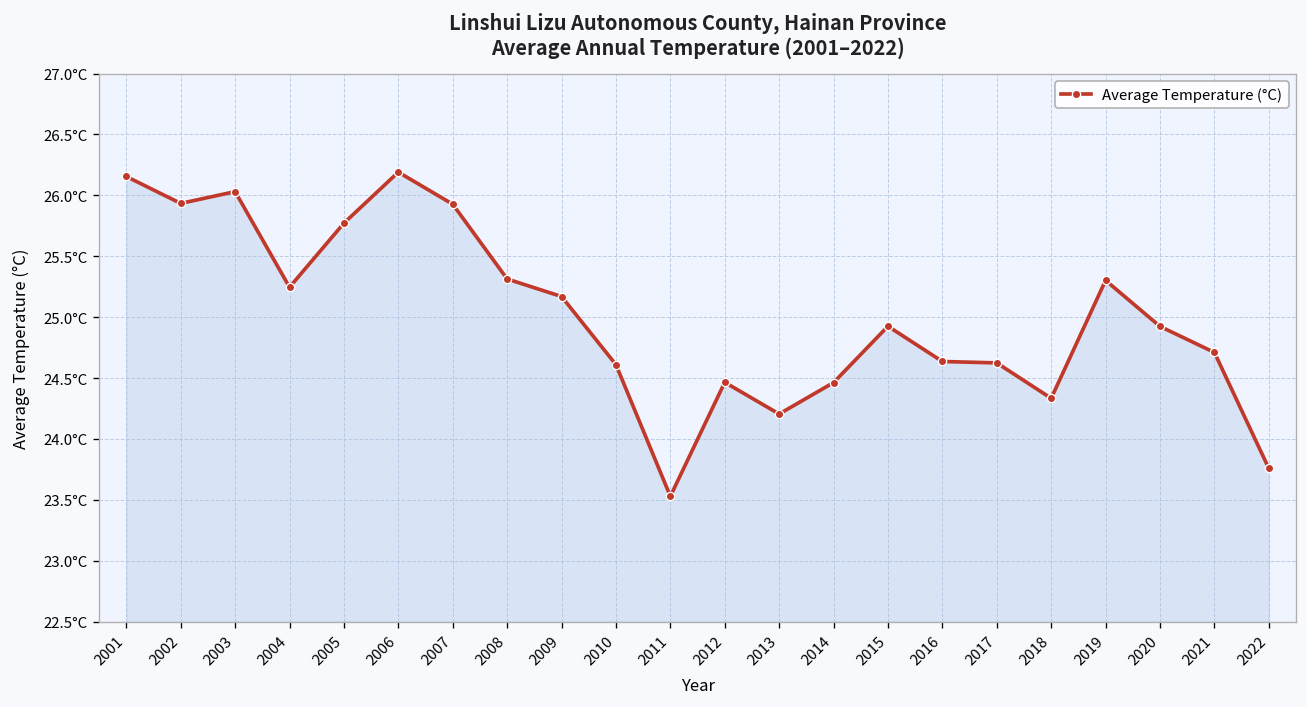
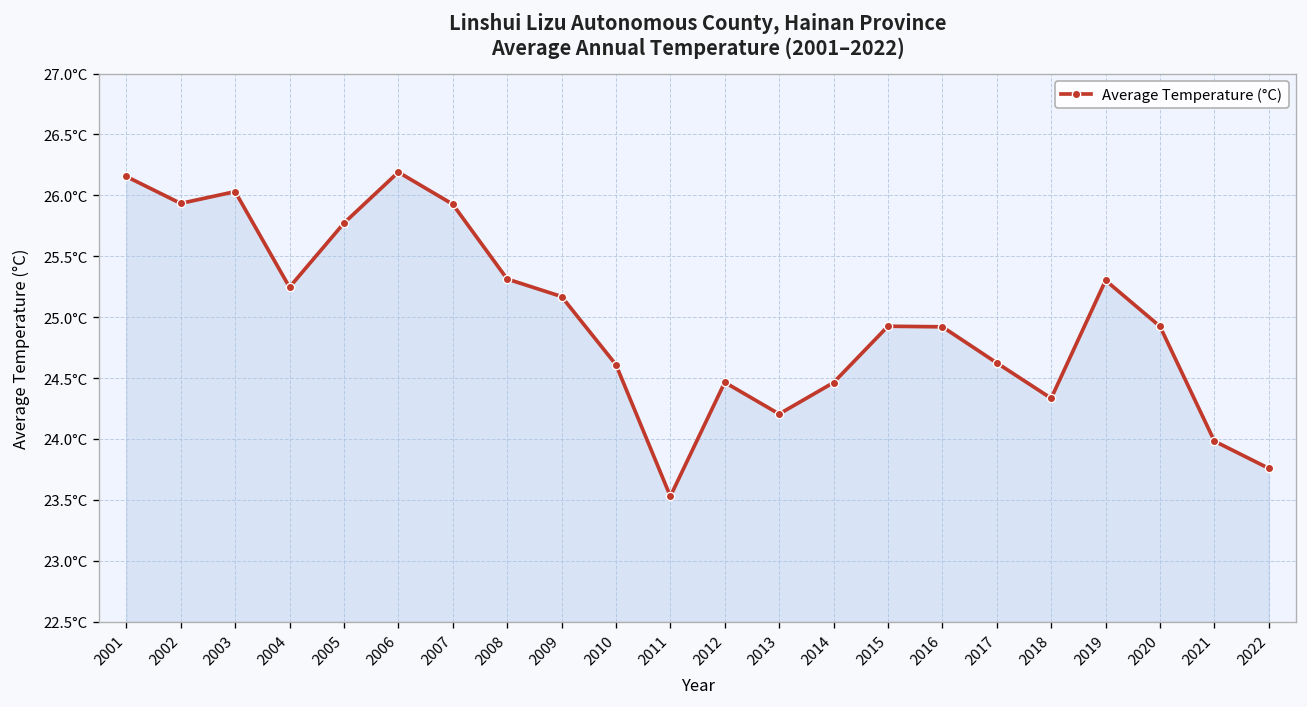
2016: 24.64°C -> 24.92°C
2021: 24.71°C -> 23.98°C
